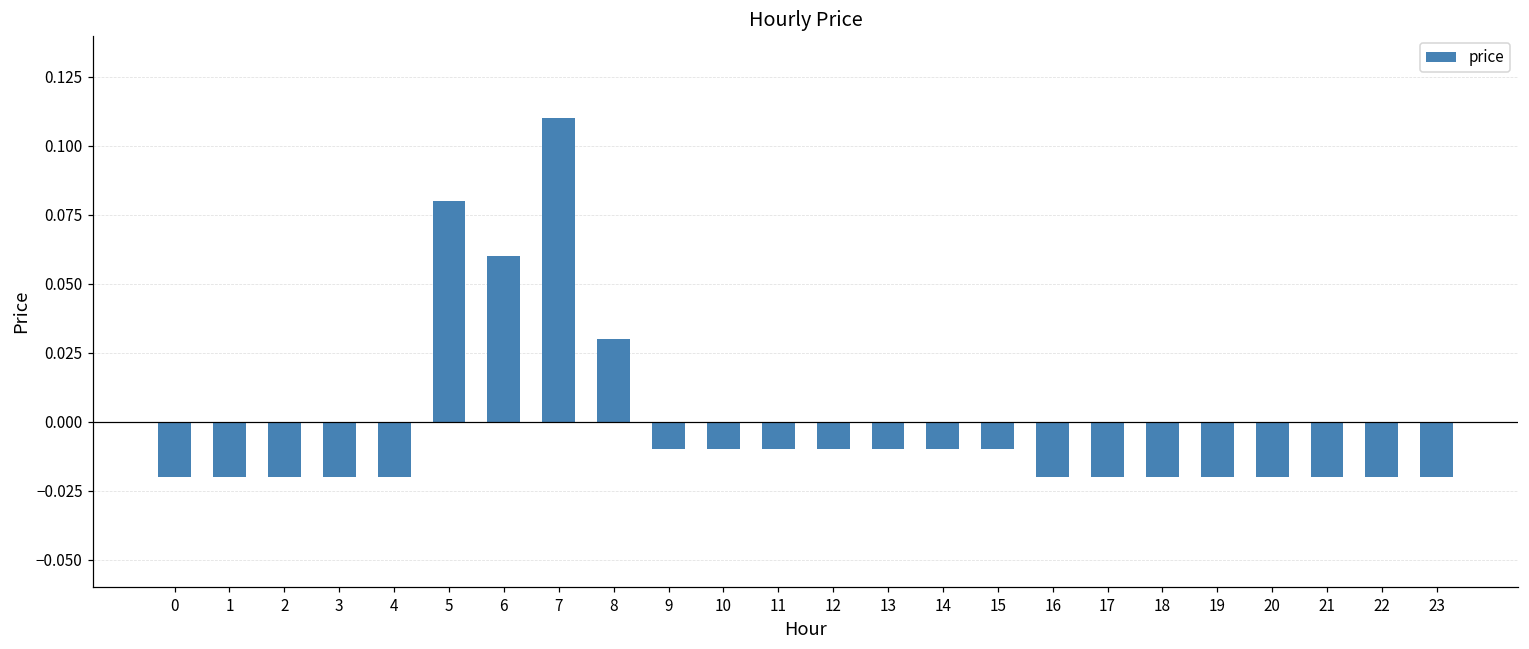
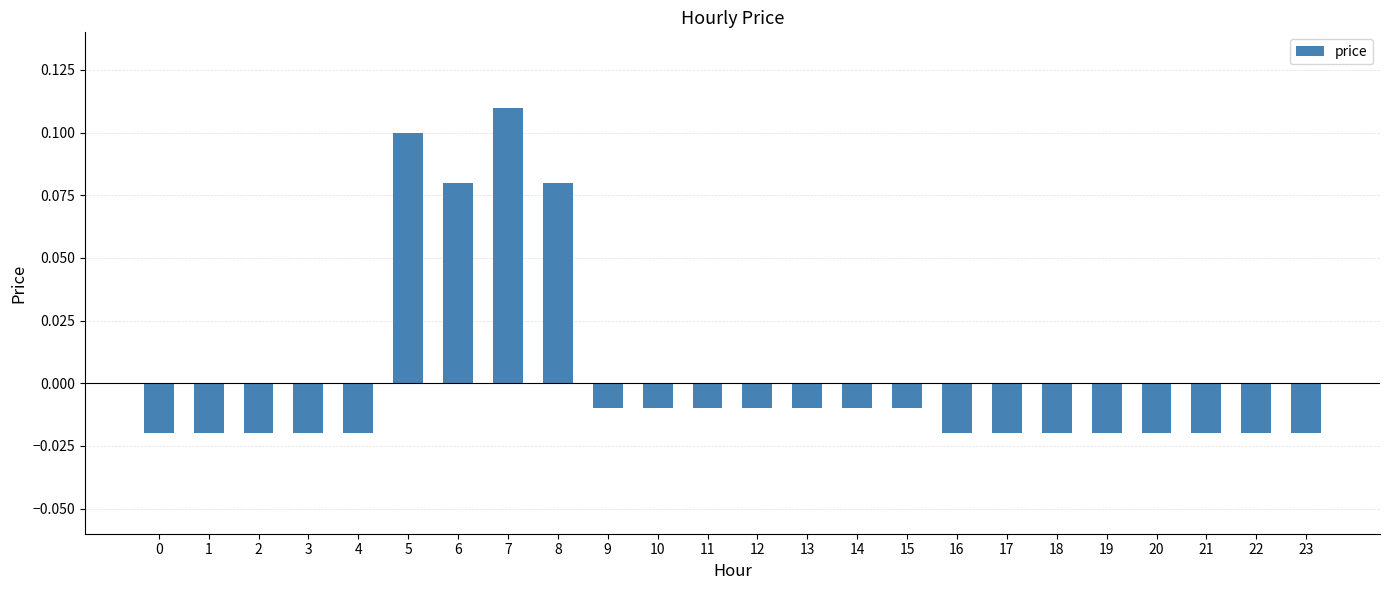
5: 0.08 -> 0.10
6: 0.06 -> 0.08
8: 0.03 -> 0.08
